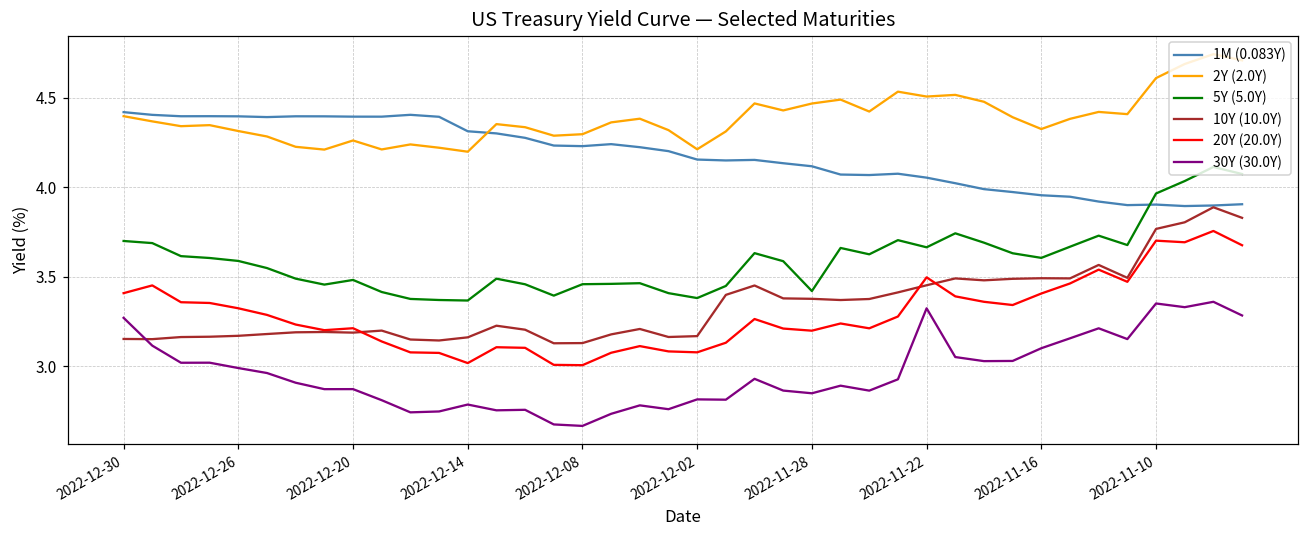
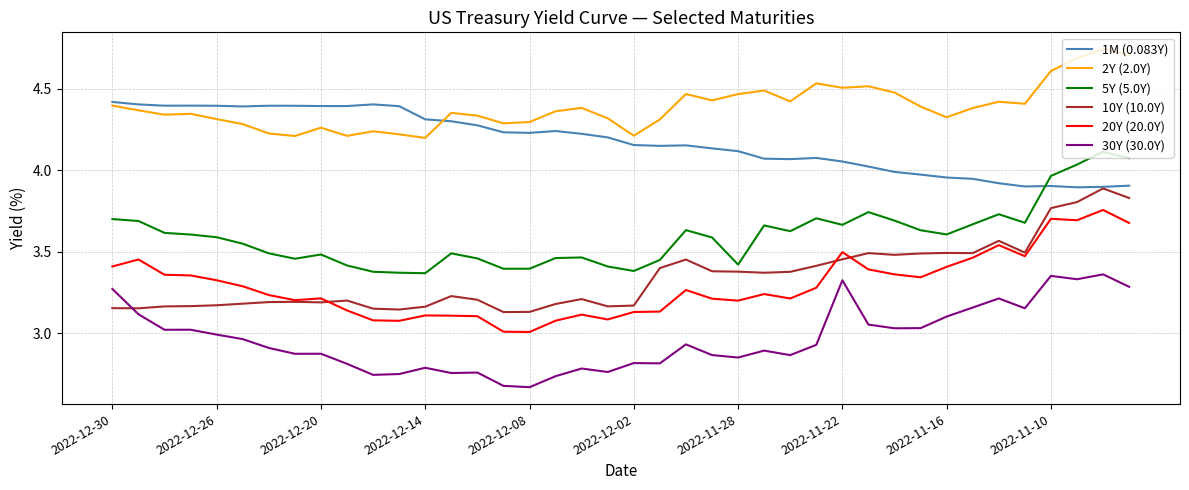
20Y (20.0Y), 2022-12-14: 3.02 -> 3.11
5Y (5.0Y), 2022-12-08: 3.46 -> 3.39
20Y (20.0Y), 2022-12-02: 3.08 -> 3.13
